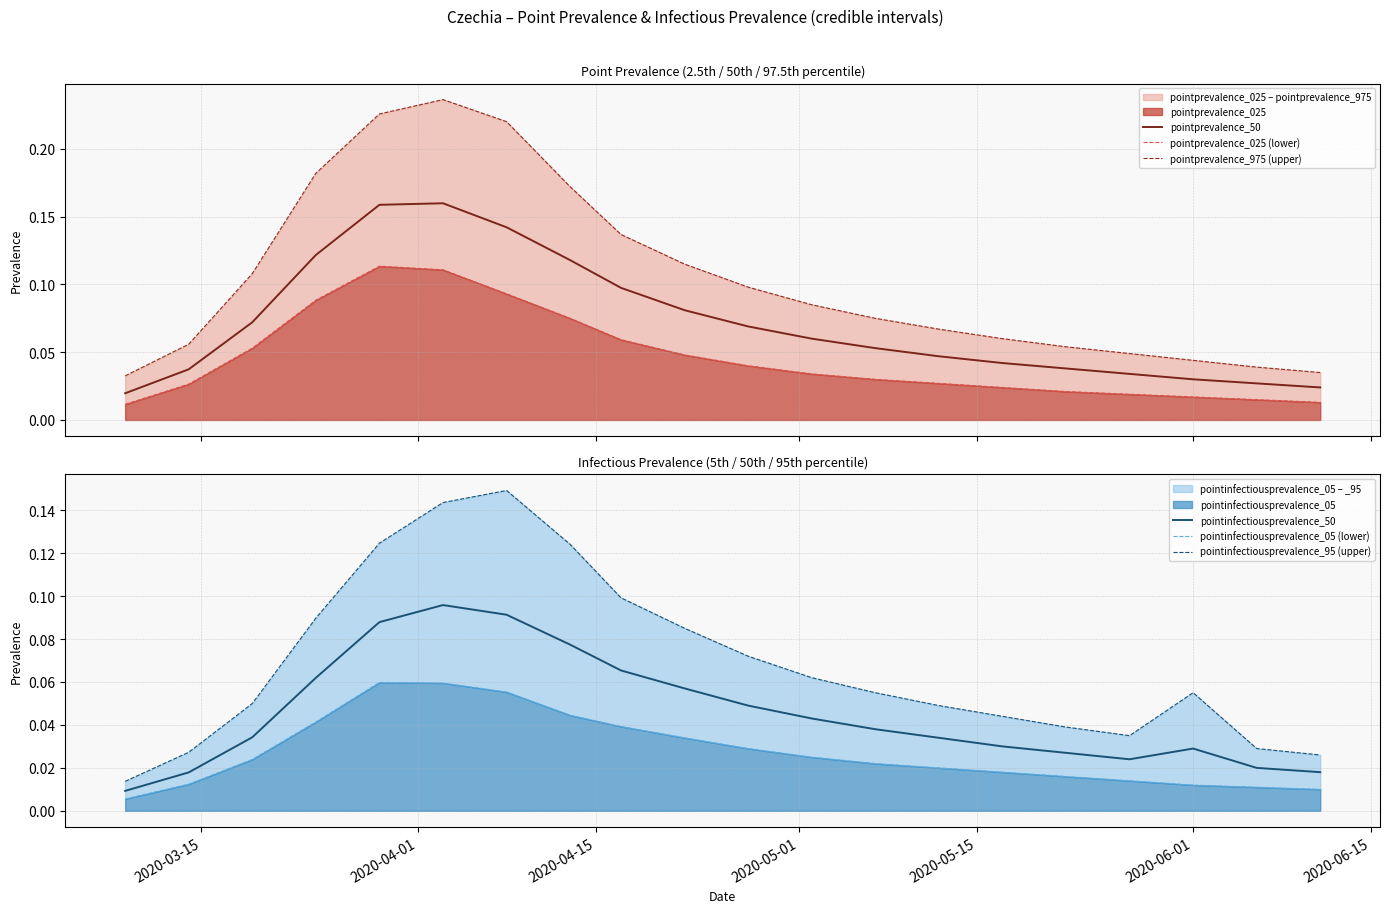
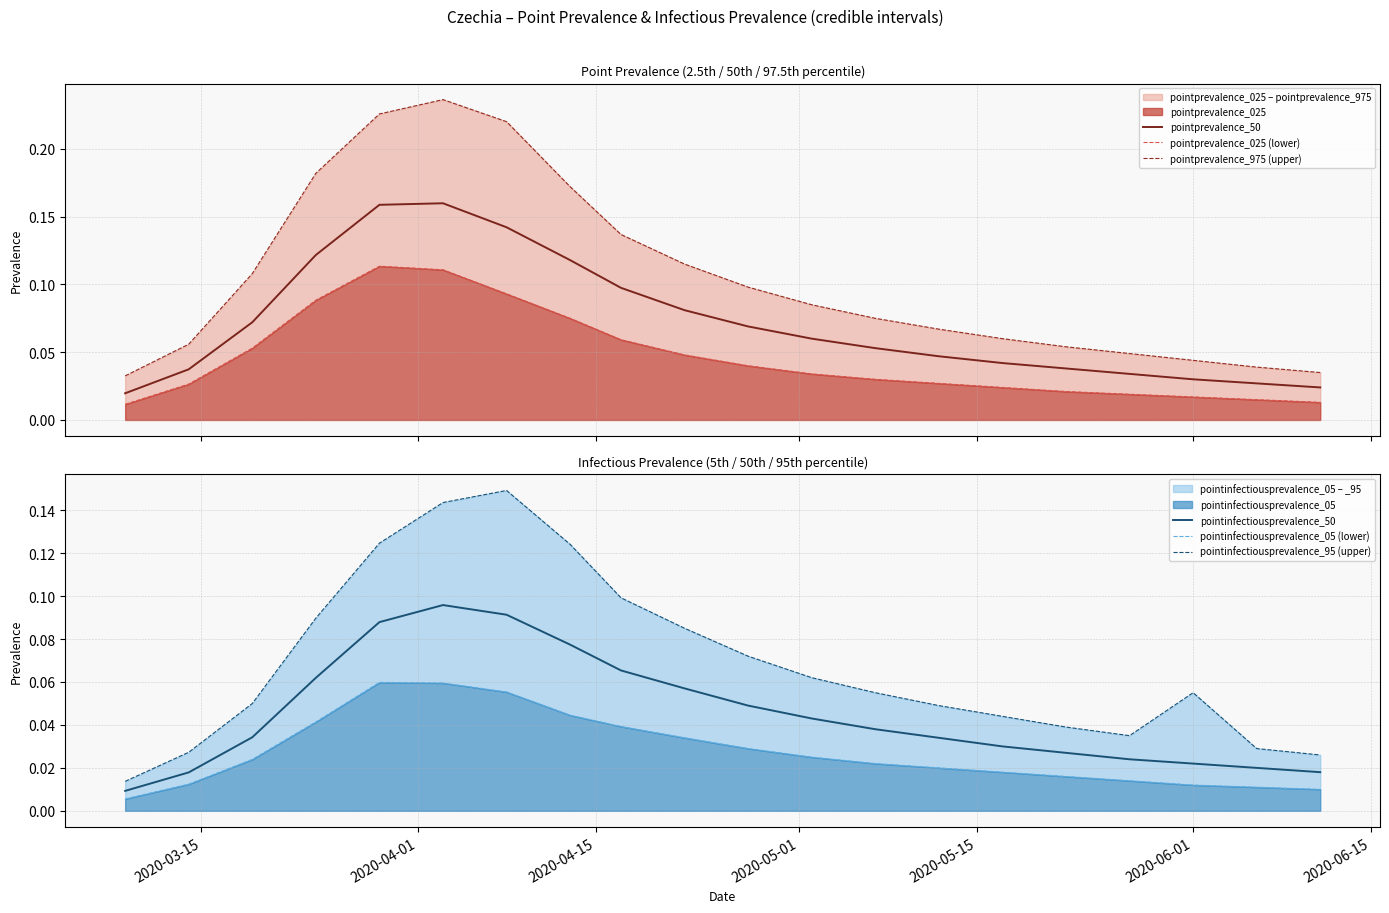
Infectious Prevalence (5th / 50th / 95th percentile), pointinfectiousprevalence_50, 2020-06-01: 0.029 -> 0.022
